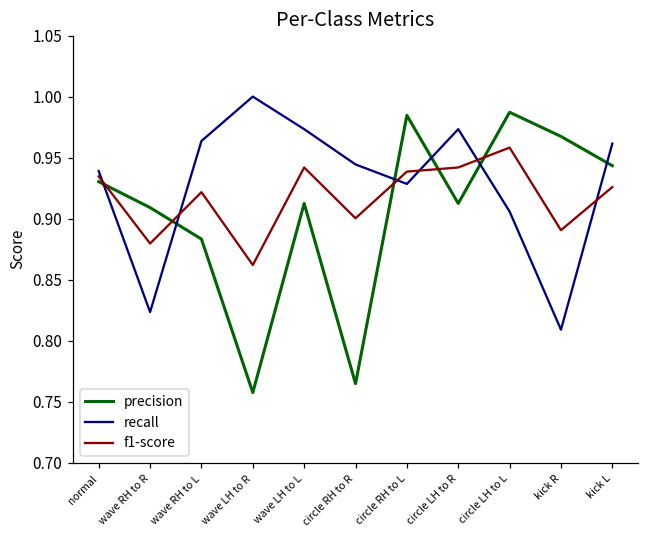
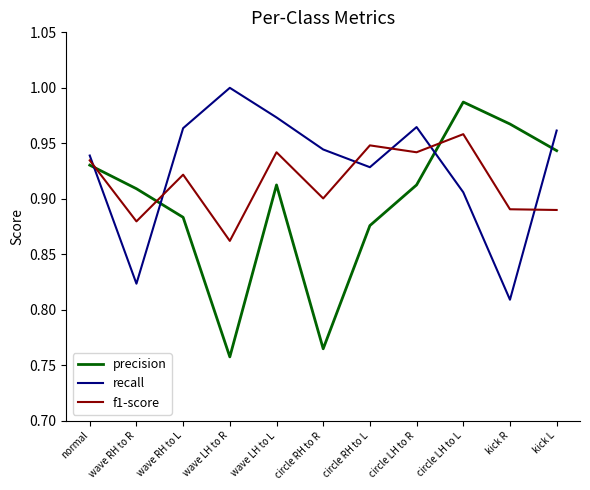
precision, circle RH to L: 0.985 -> 0.876
f1-score, circle RH to L: 0.939 -> 0.948
recall, circle LH to R: 0.973 -> 0.965
f1-score, kick L: 0.926 -> 0.890
